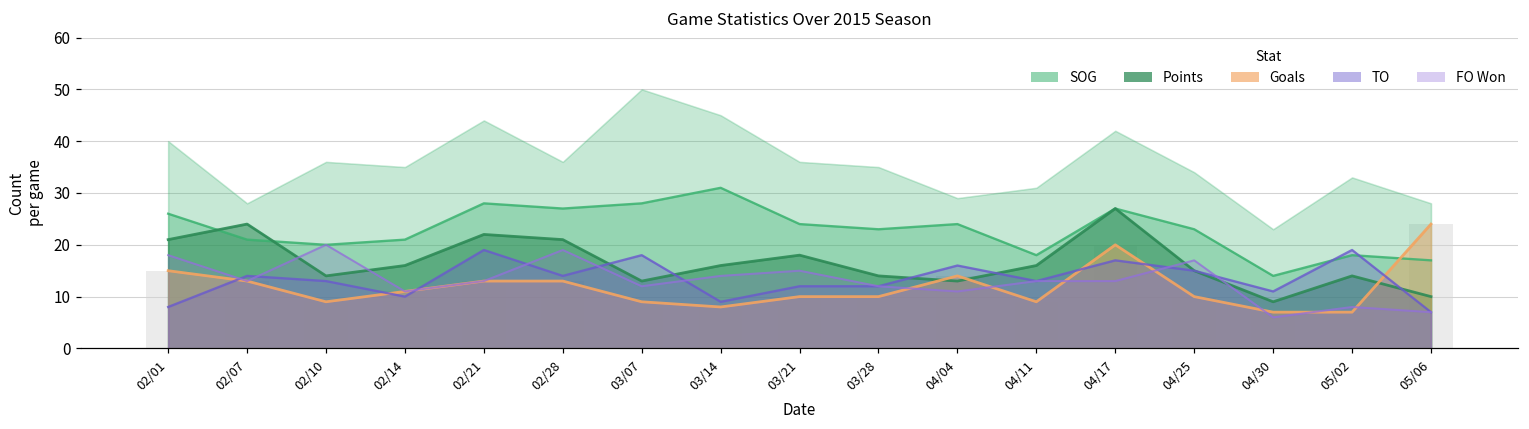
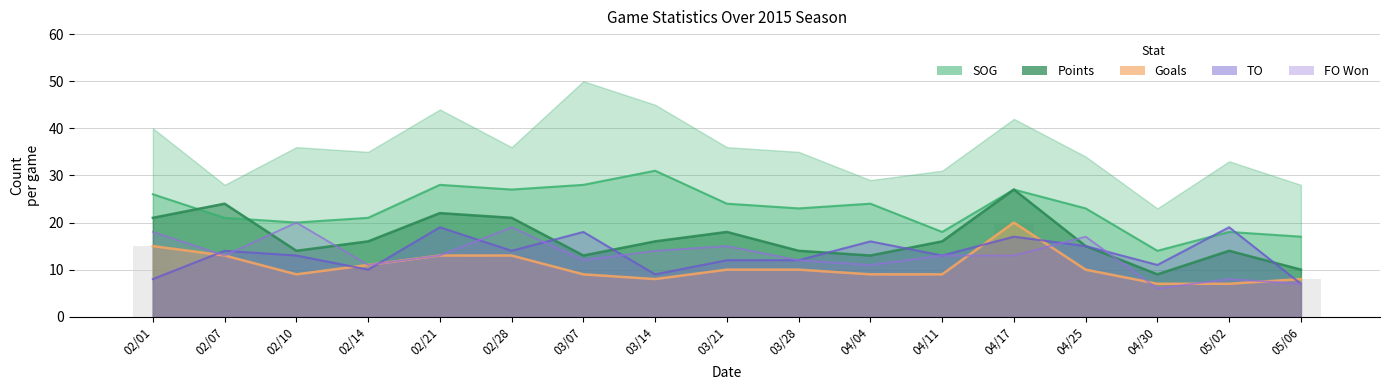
Goals, 04/04: 14 -> 9
Goals, 05/06: 24 -> 8
